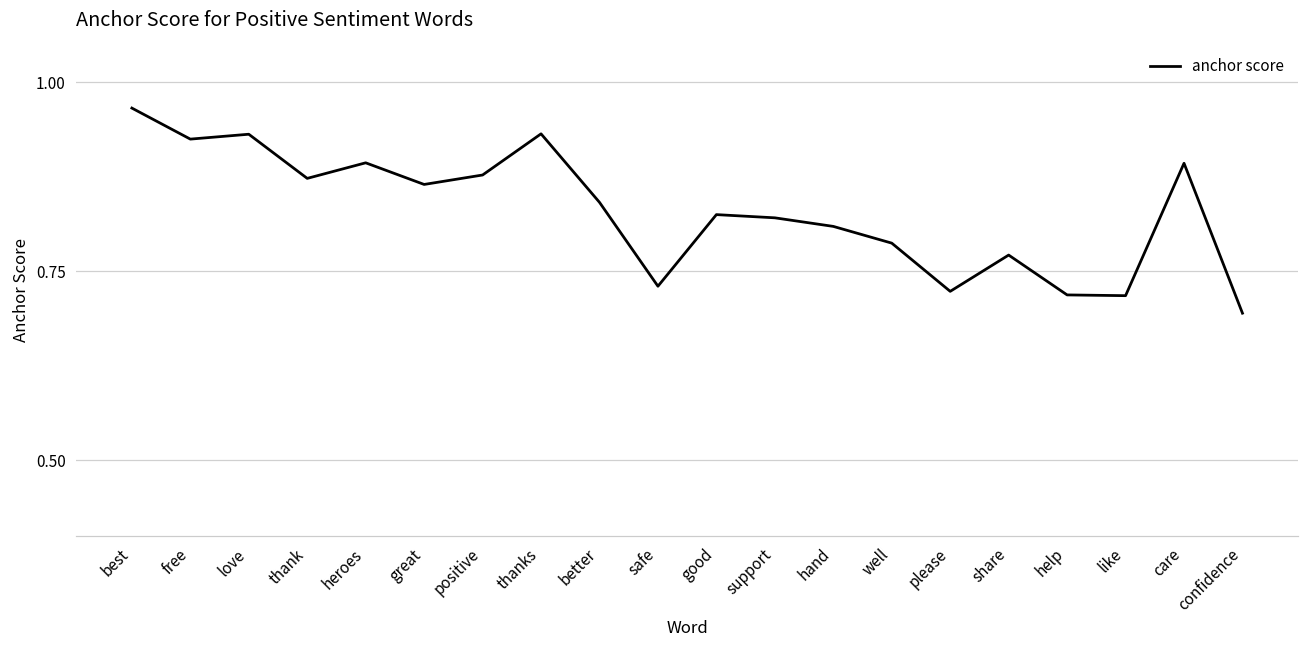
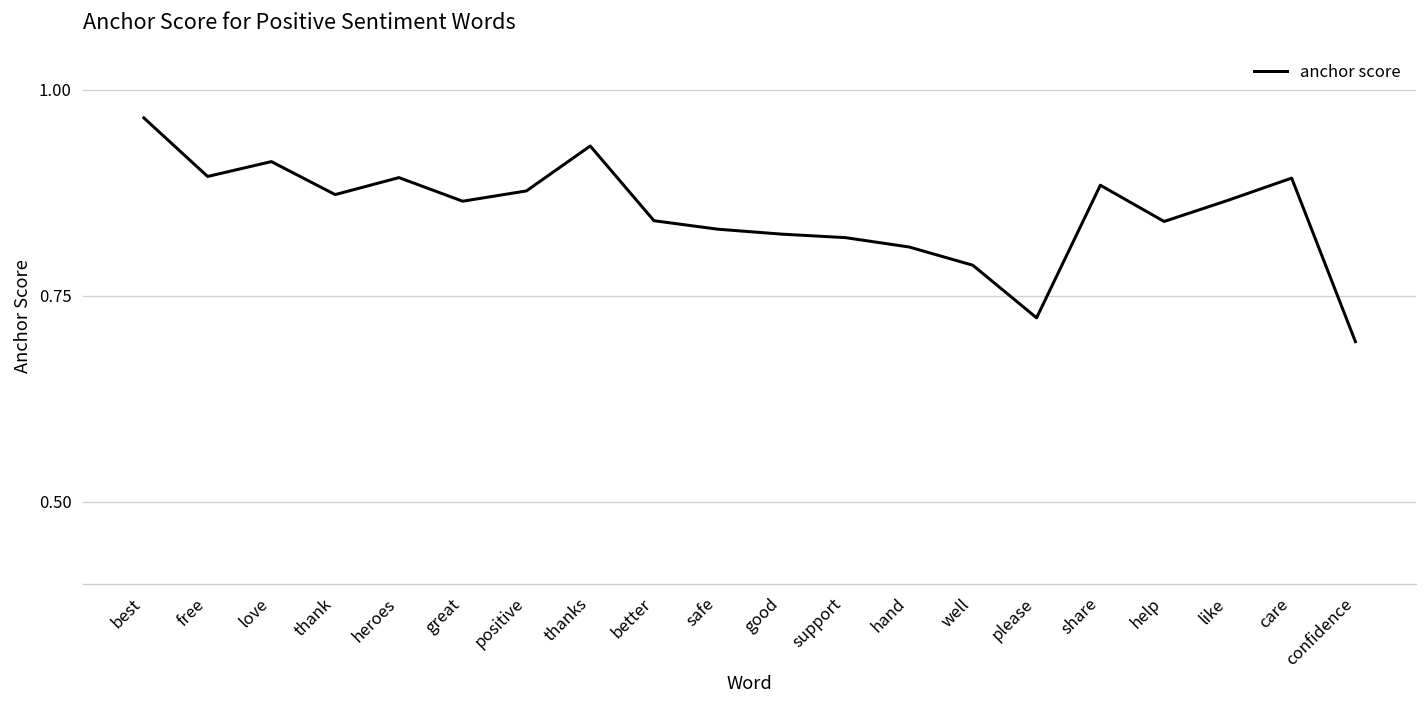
free: 0.93 -> 0.90
love: 0.93 -> 0.91
safe: 0.73 -> 0.83
share: 0.77 -> 0.88
help: 0.72 -> 0.84
like: 0.72 -> 0.87
